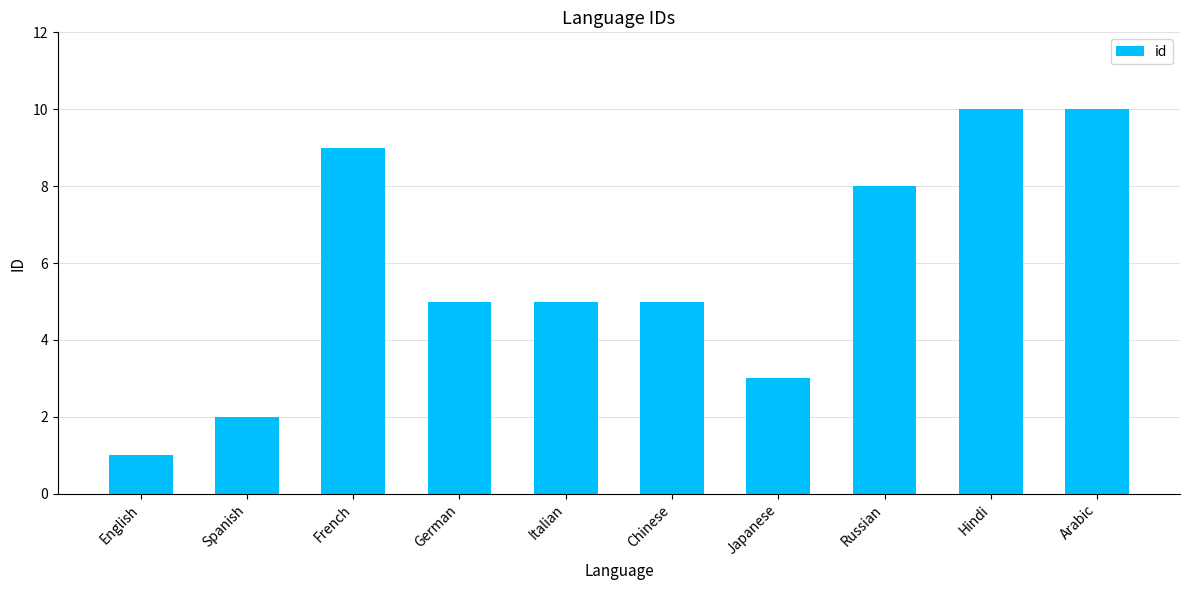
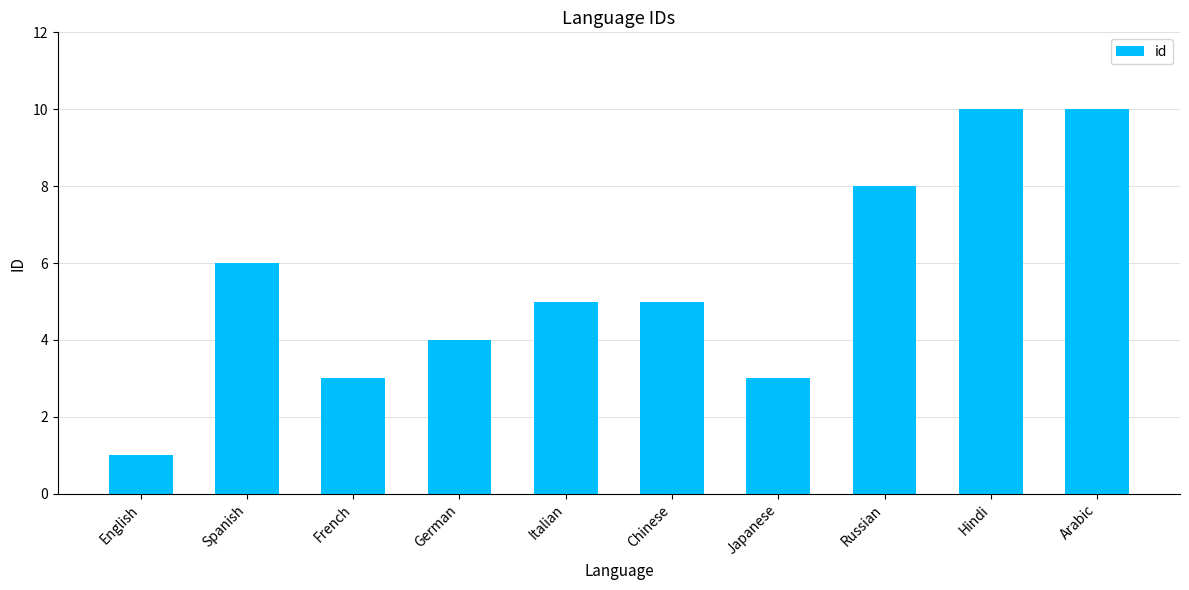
Spanish: 2 -> 6
French: 9 -> 3
German: 5 -> 4
